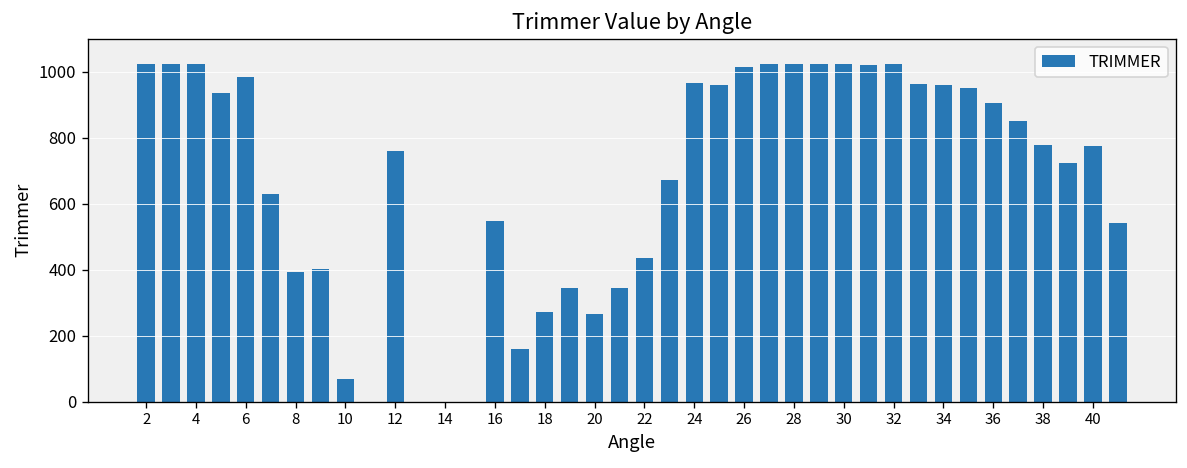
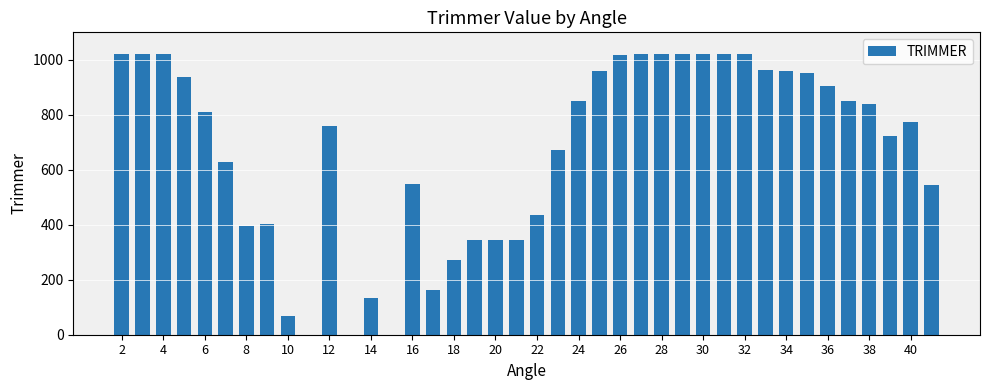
6: 990 -> 810
14: 0 -> 130
20: 270 -> 340
24: 970 -> 850
38: 780 -> 840
